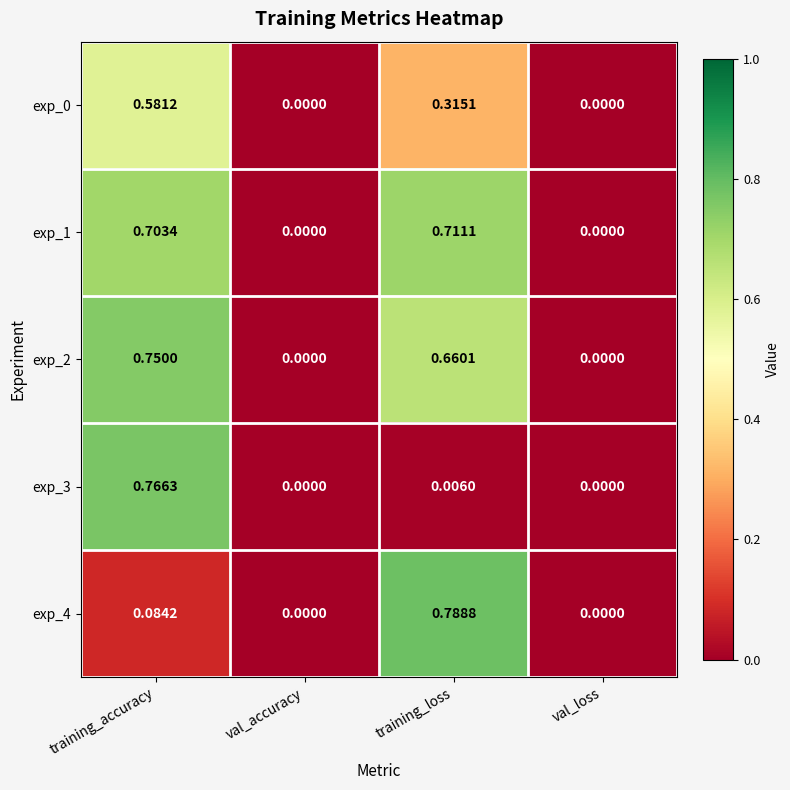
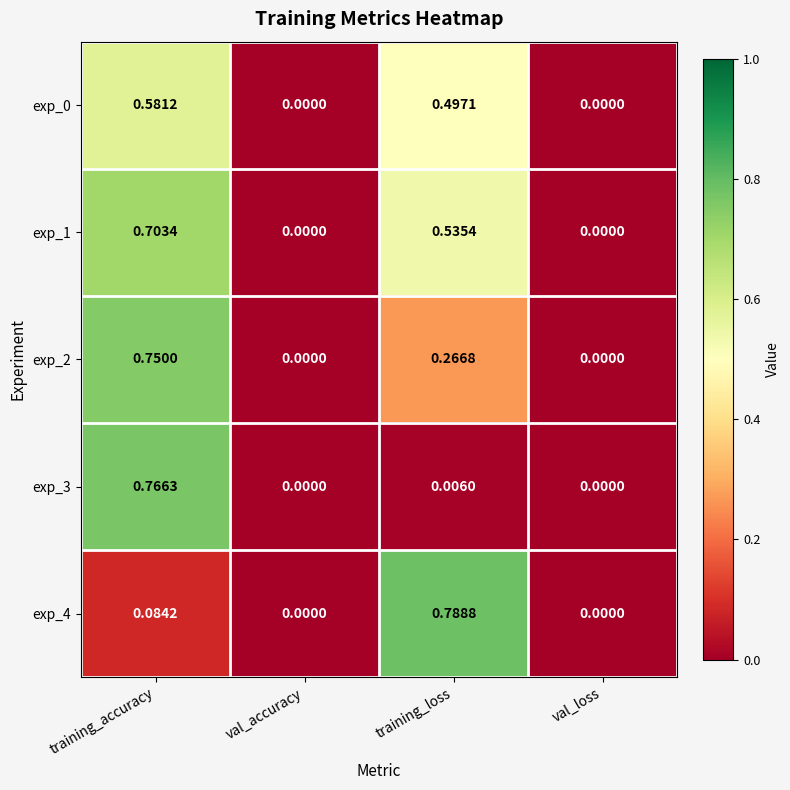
exp_0, training_loss: 0.3151 -> 0.4971
exp_1, training_loss: 0.7111 -> 0.5354
exp_2, training_loss: 0.6601 -> 0.2668
